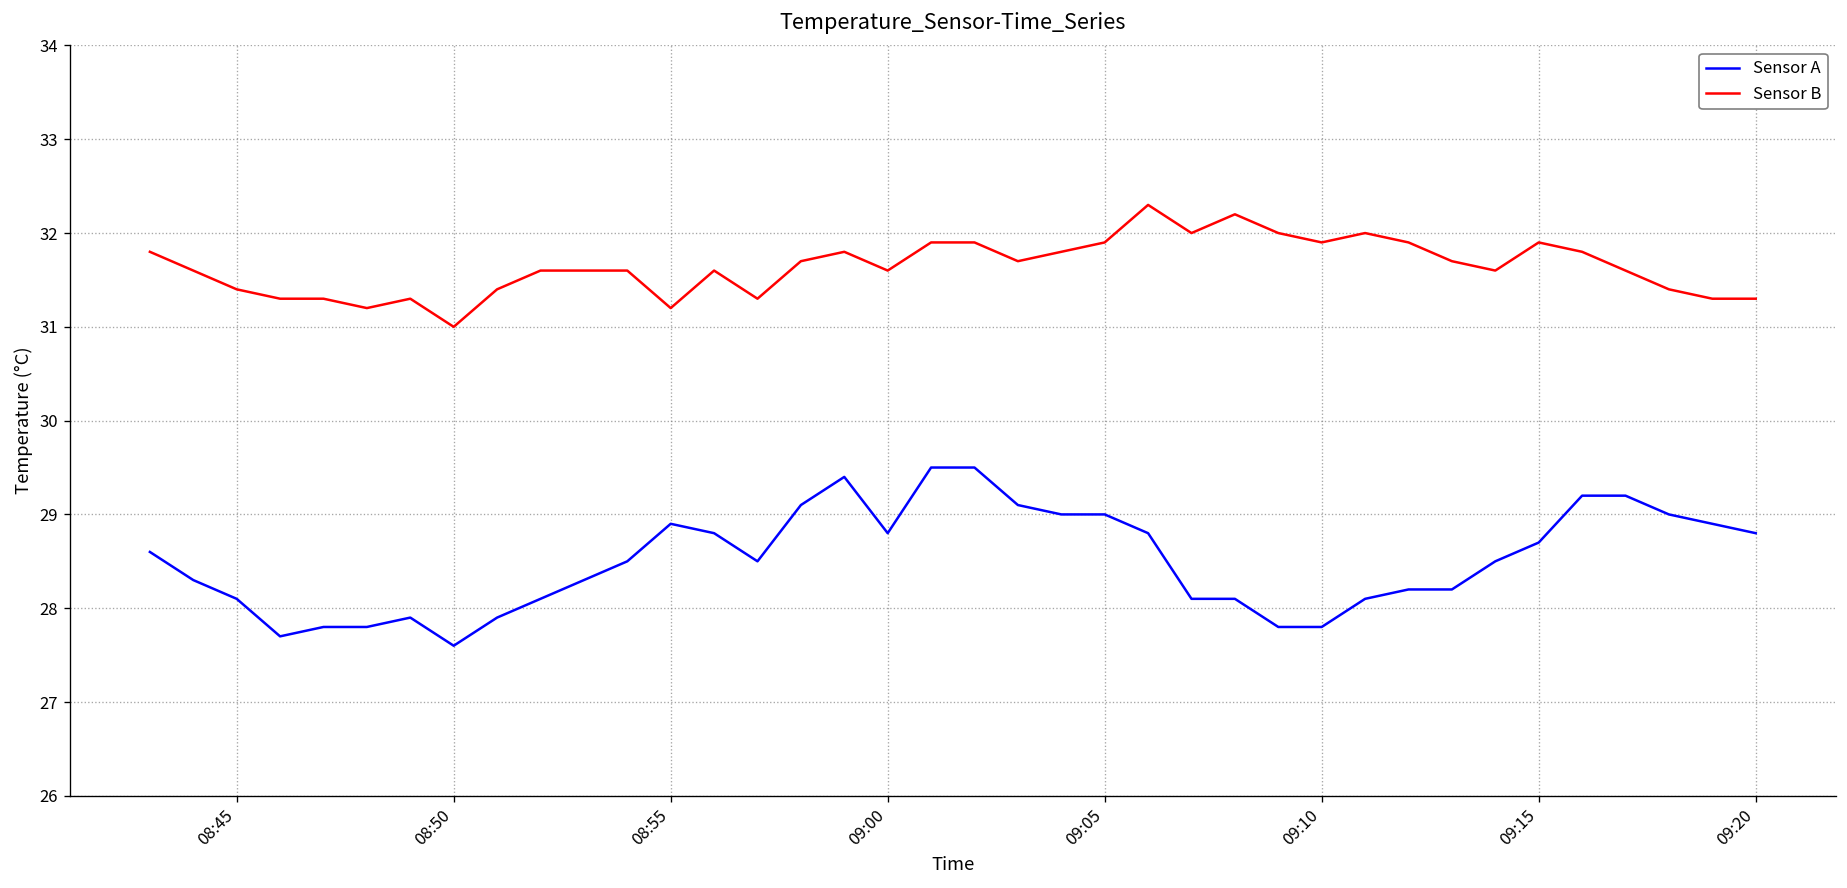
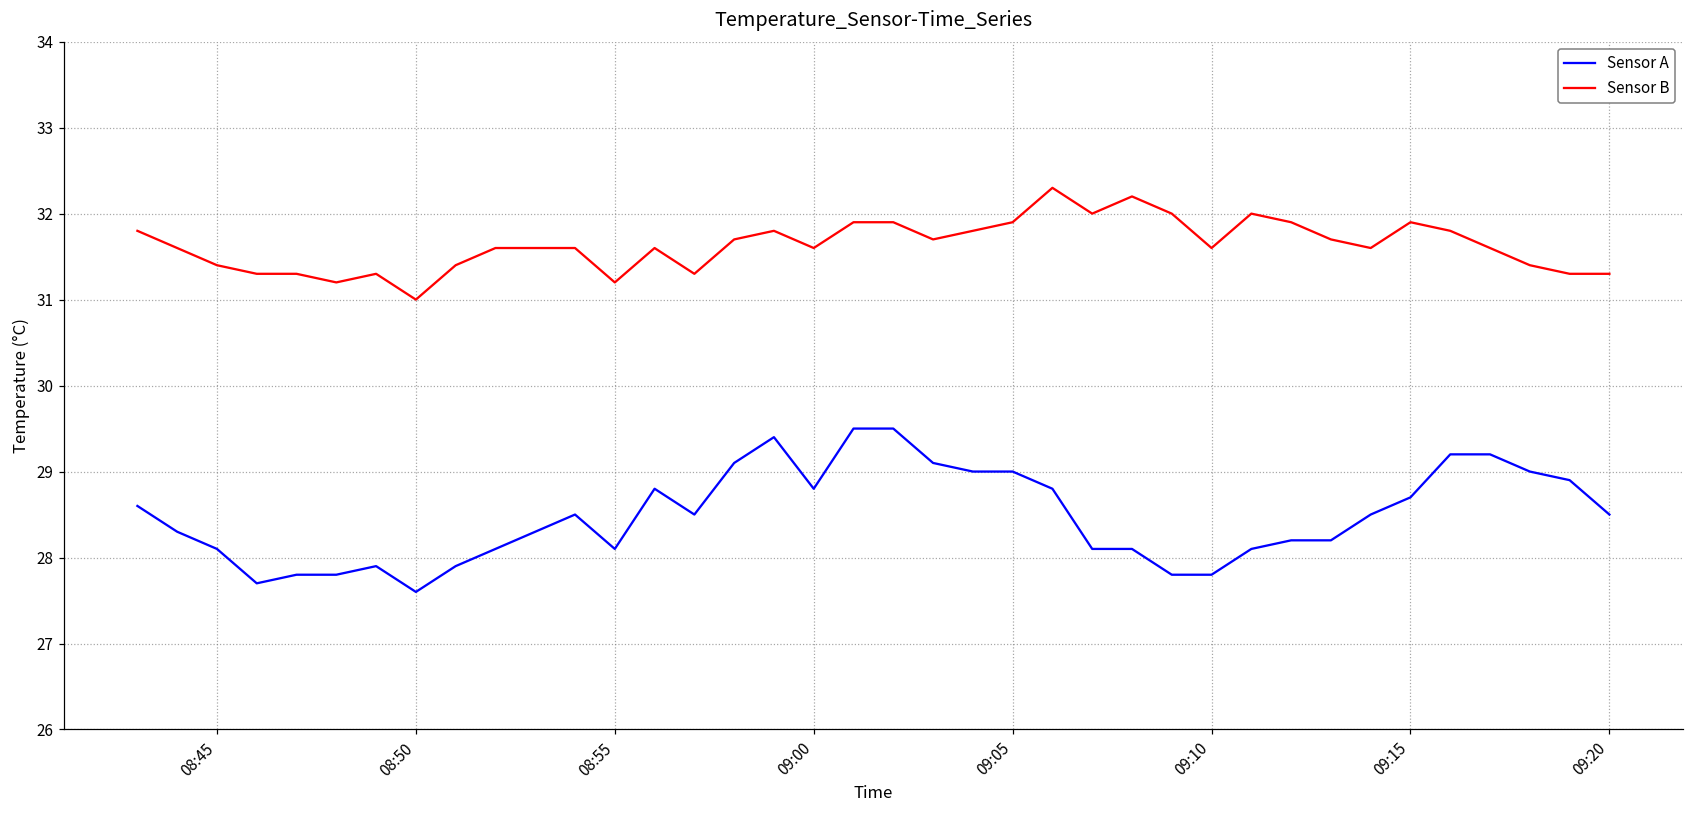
Sensor A, 08:55: 28.9 -> 28.1
Sensor B, 09:10: 31.9 -> 31.6
Sensor A, 09:20: 28.8 -> 28.5
